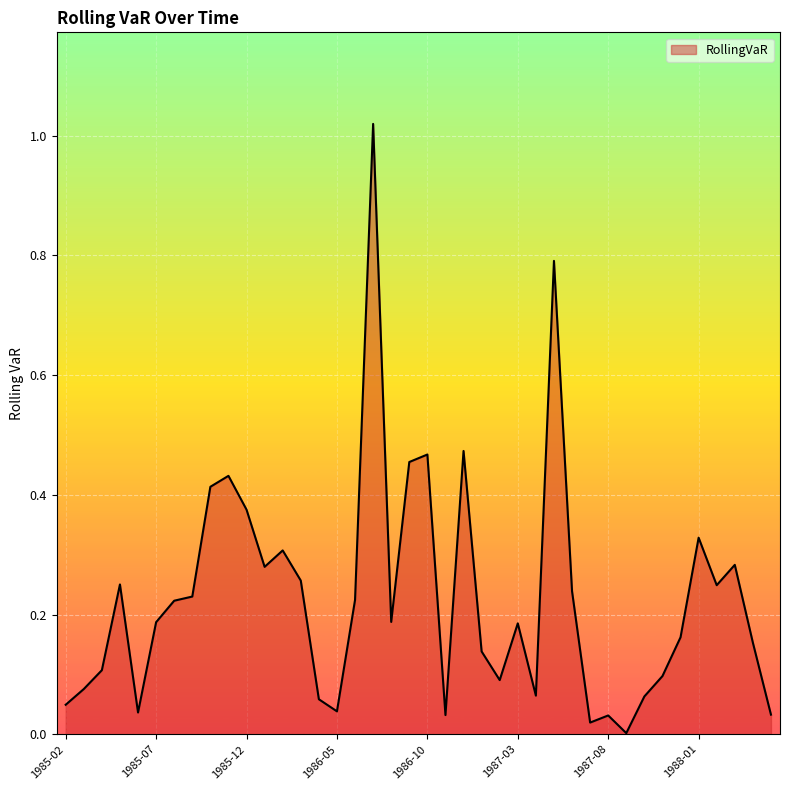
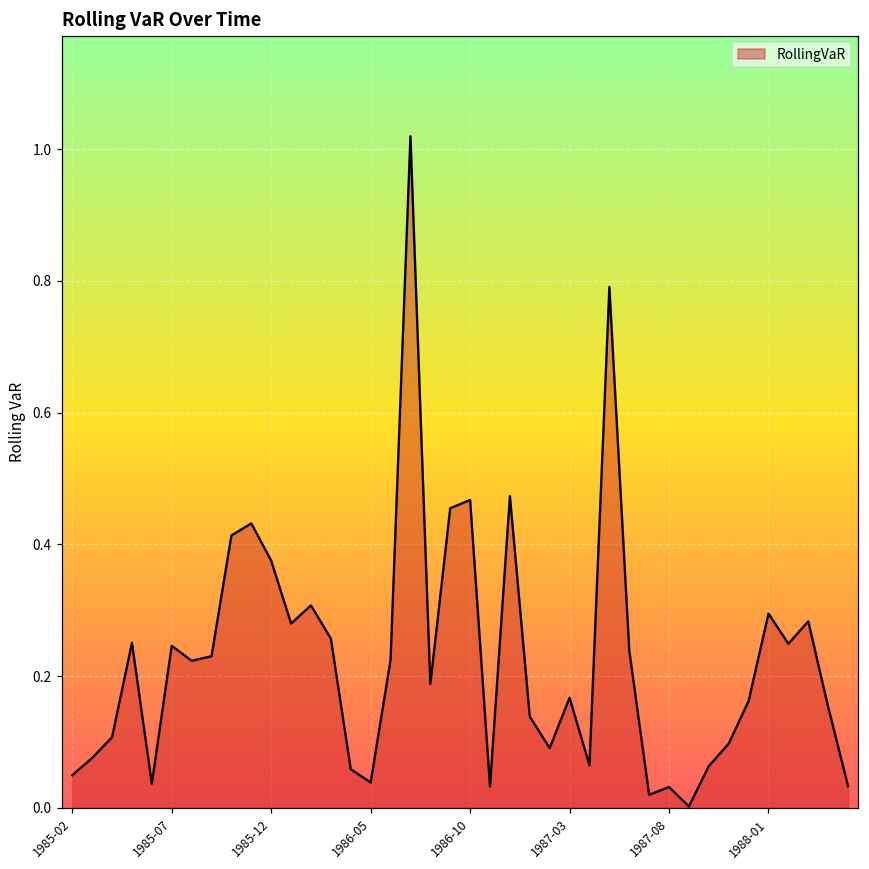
1985-07: 0.19 -> 0.25
1987-03: 0.19 -> 0.17
1988-01: 0.33 -> 0.29
